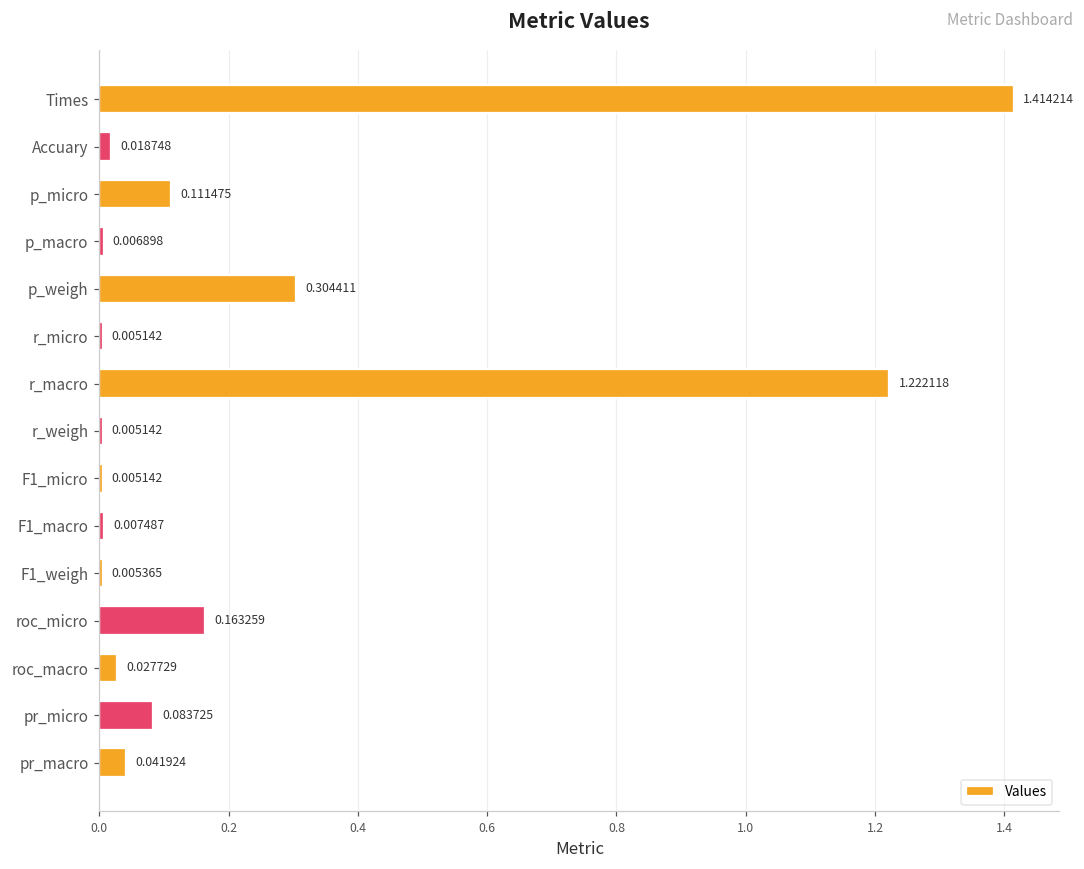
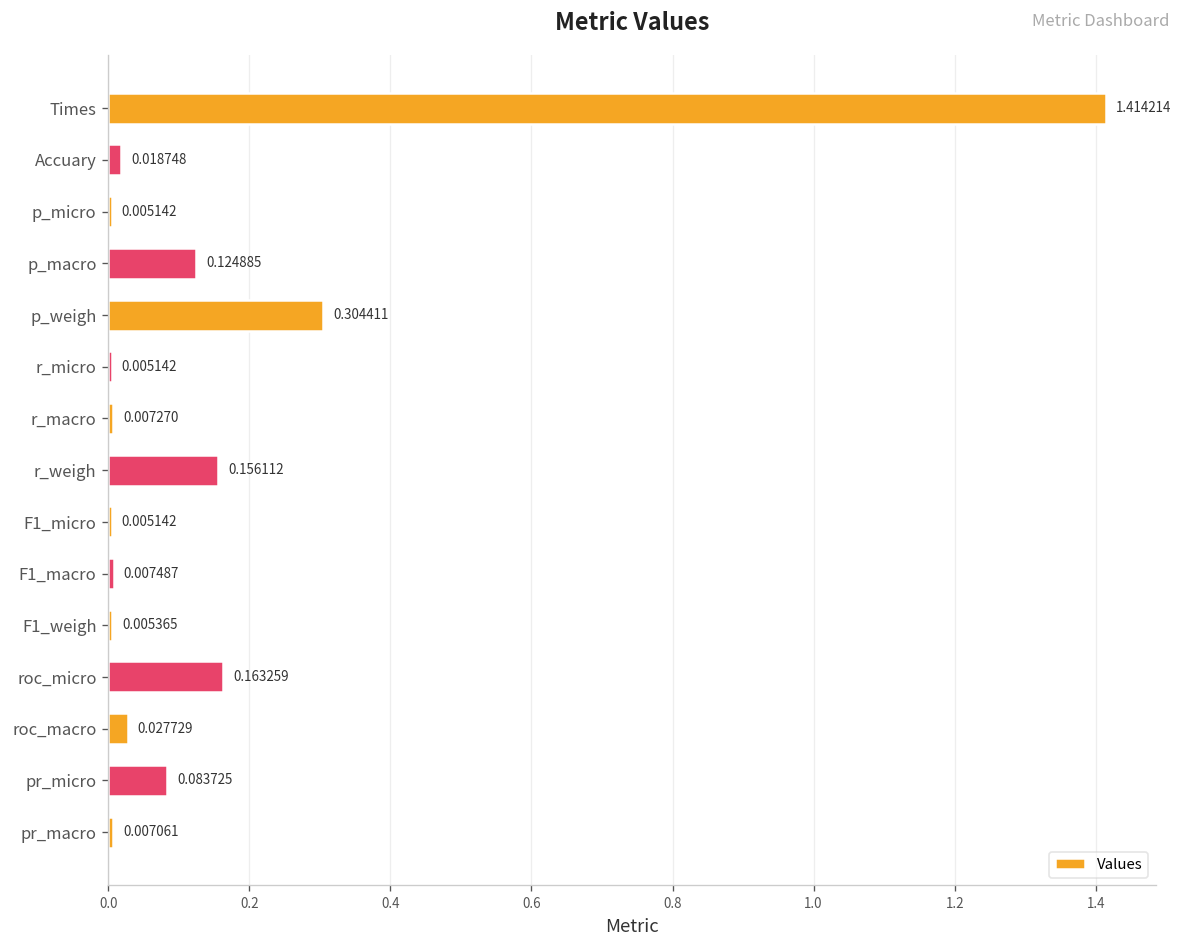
p_micro: 0.111475 -> 0.005142
p_macro: 0.006898 -> 0.124885
r_macro: 1.222118 -> 0.007270
r_weigh: 0.005142 -> 0.156112
pr_macro: 0.041924 -> 0.007061
